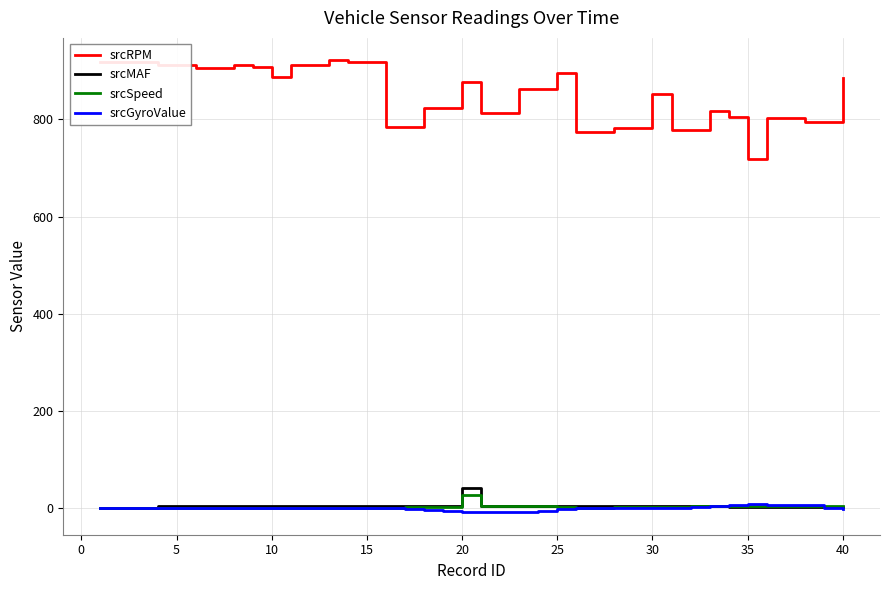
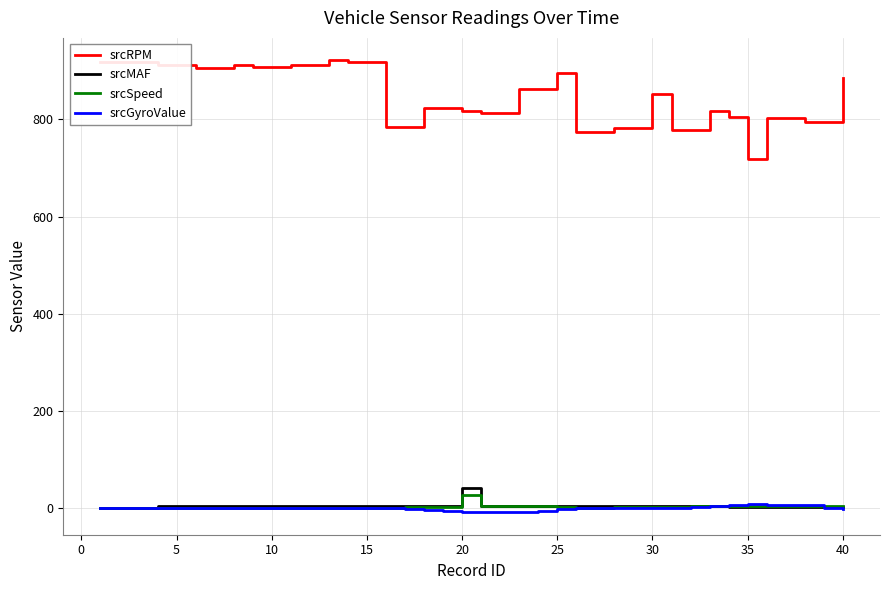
srcRPM, 10: 890 -> 910
srcRPM, 20: 880 -> 820
